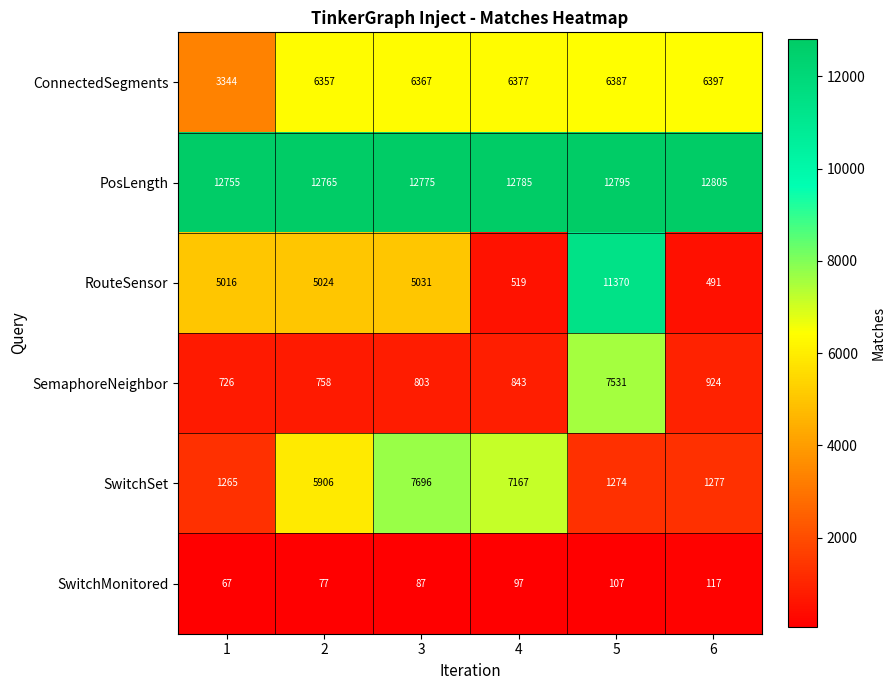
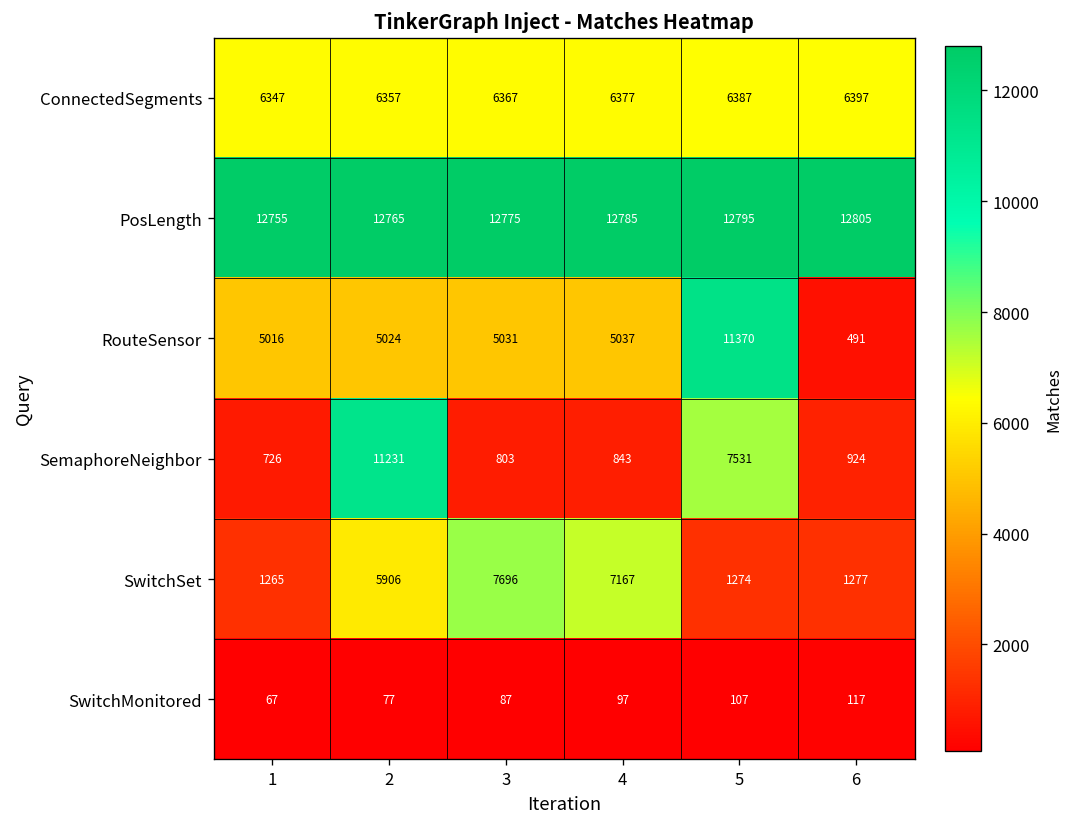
ConnectedSegments, 1: 3344 -> 6347
RouteSensor, 4: 519 -> 5037
SemaphoreNeighbor, 2: 758 -> 11231
